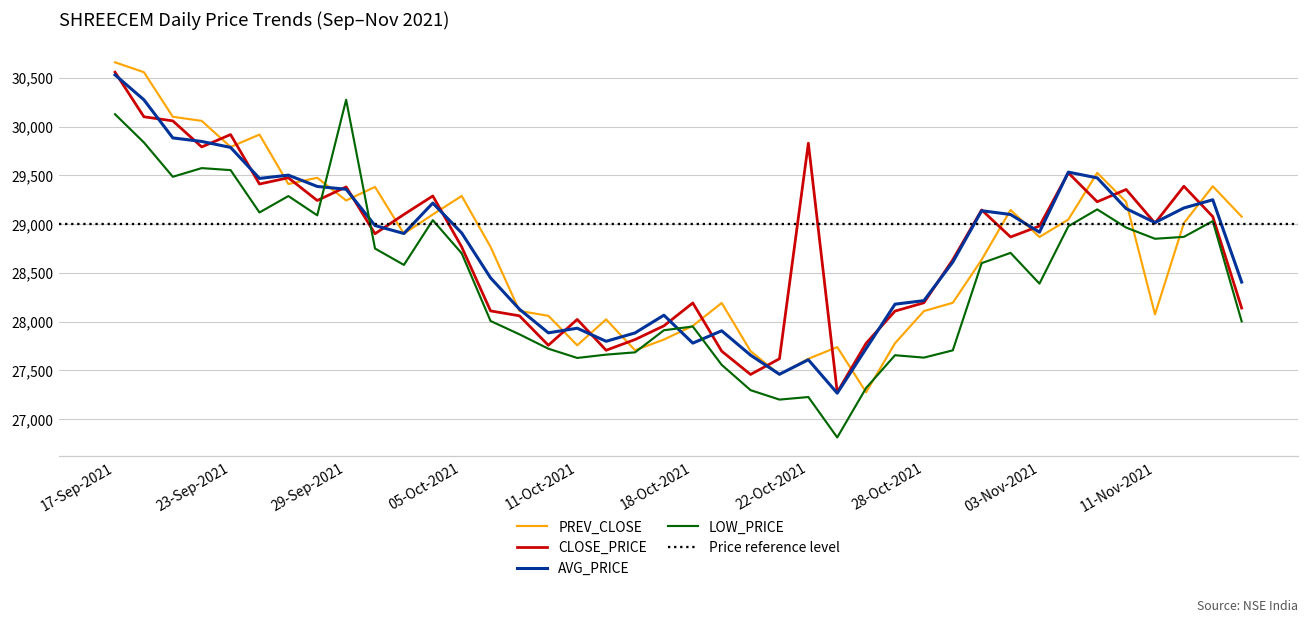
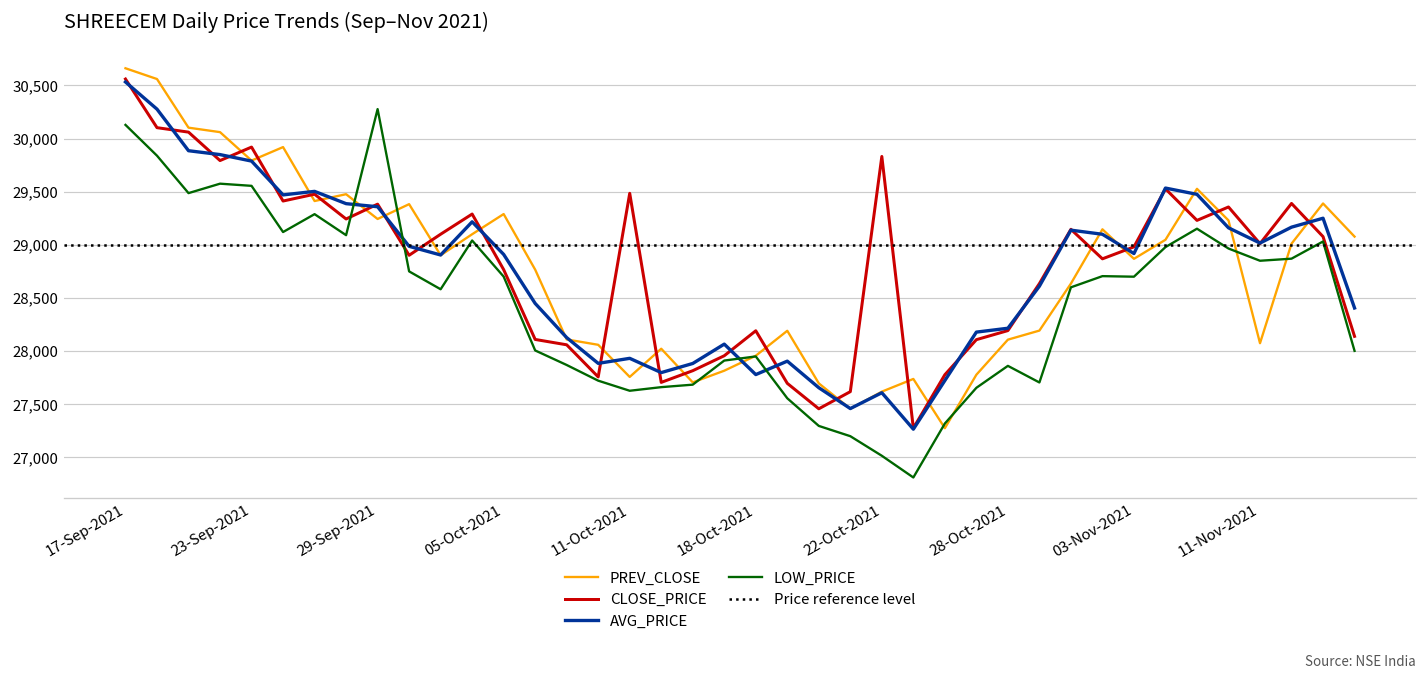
CLOSE_PRICE, 11-Oct-2021: 28,000 -> 29,500
LOW_PRICE, 22-Oct-2021: 27,200 -> 27,000
LOW_PRICE, 28-Oct-2021: 27,600 -> 27,900
LOW_PRICE, 03-Nov-2021: 28,400 -> 28,700
